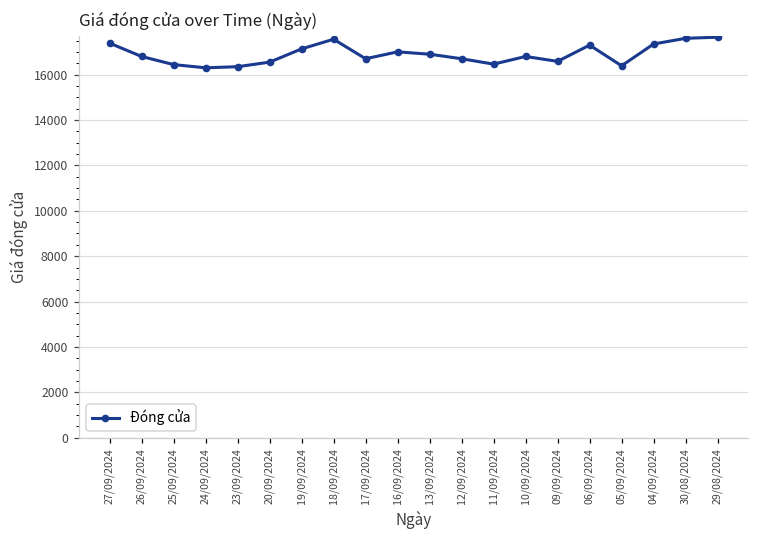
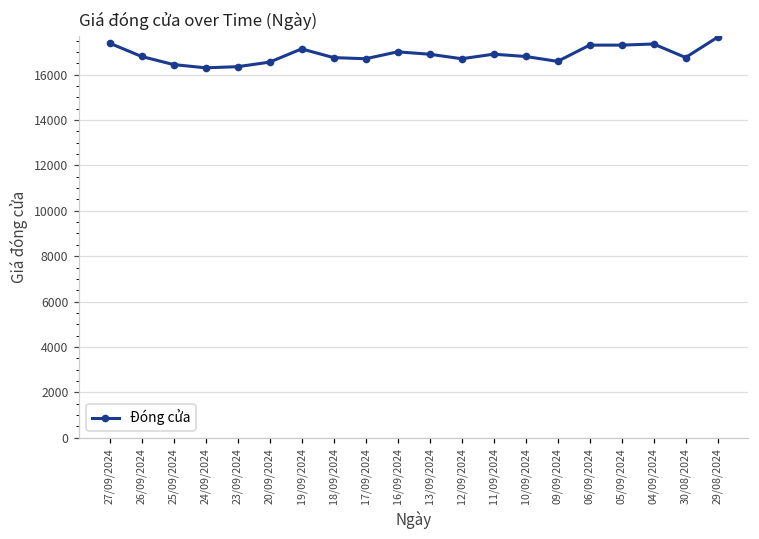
18/09/2024: 17600 -> 16800
11/09/2024: 16500 -> 16900
05/09/2024: 16400 -> 17300
30/08/2024: 17600 -> 16800
